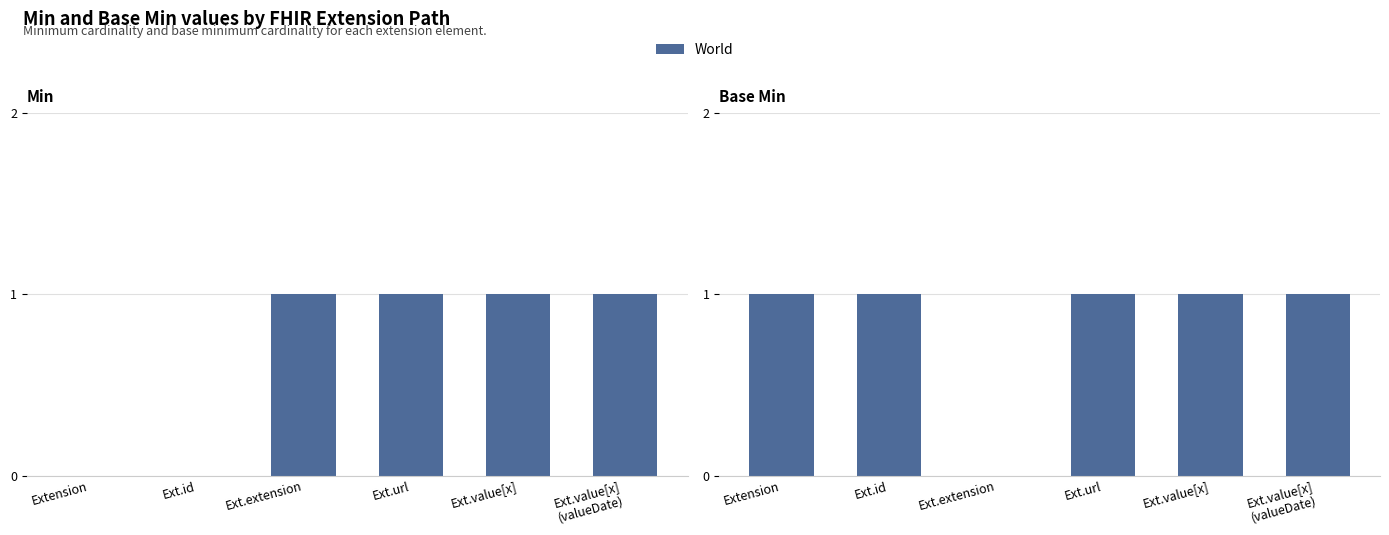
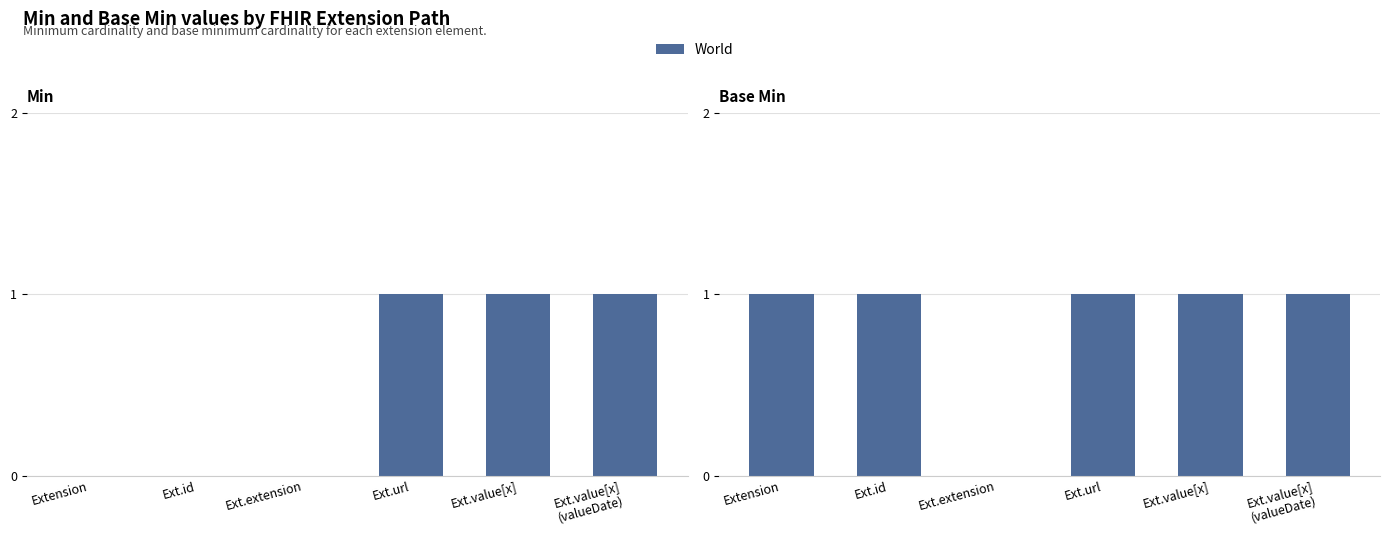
Min, Ext.extension: 1 -> 0
